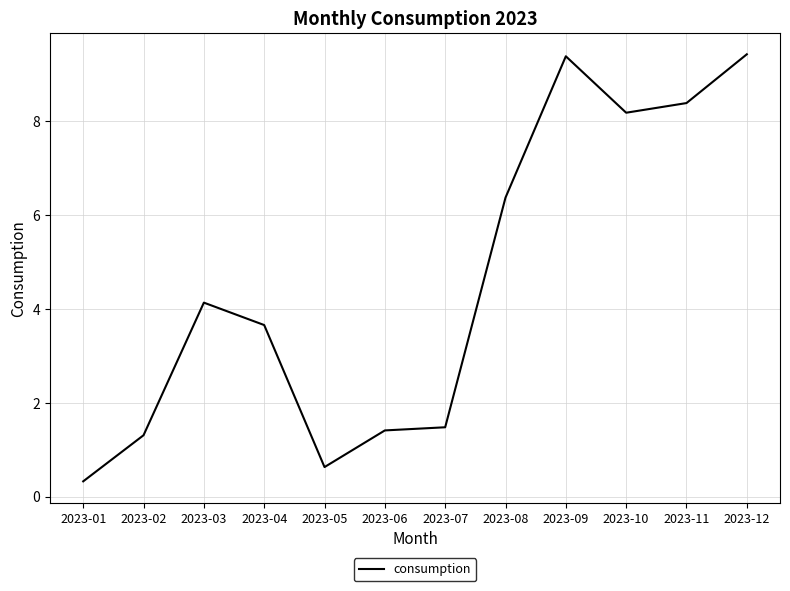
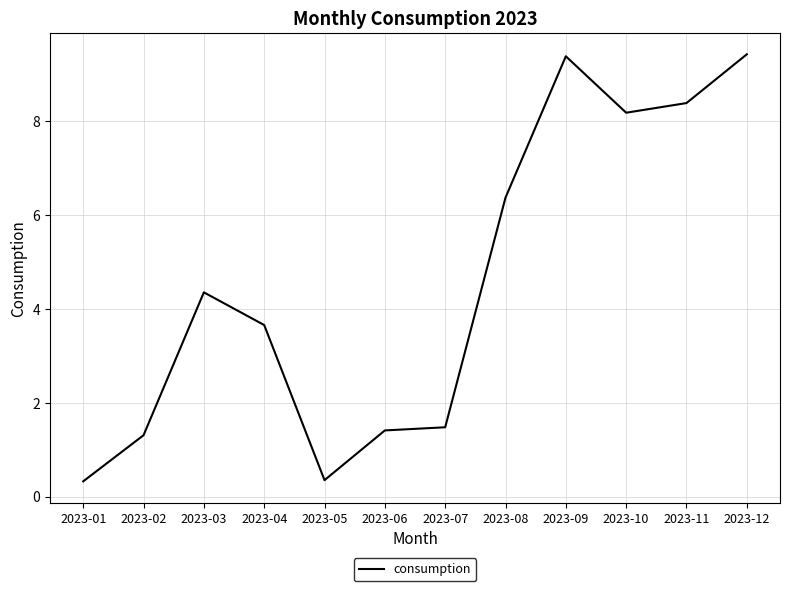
2023-03: 4.1 -> 4.4
2023-05: 0.6 -> 0.3
